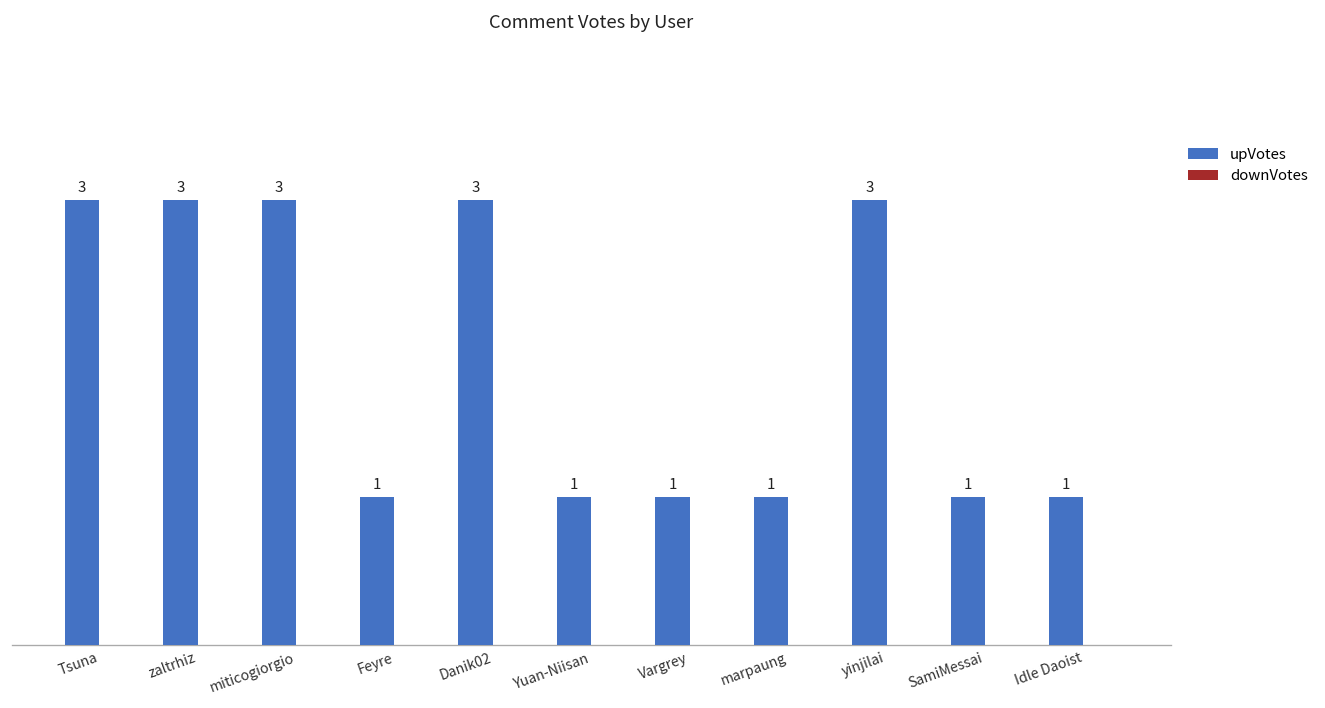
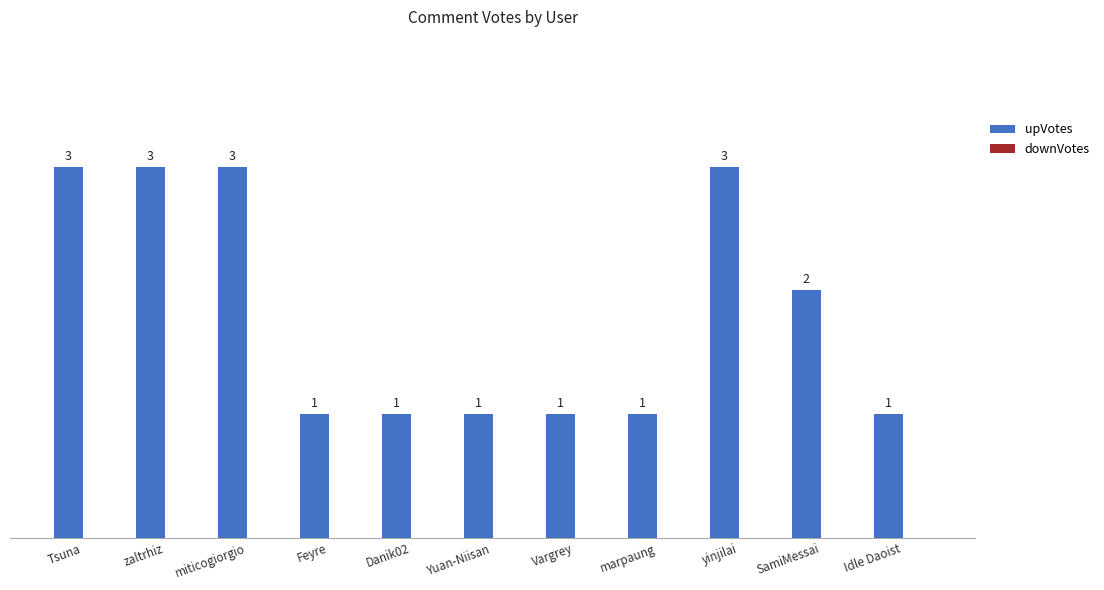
upVotes, Danik02: 3 -> 1
upVotes, SamiMessai: 1 -> 2
